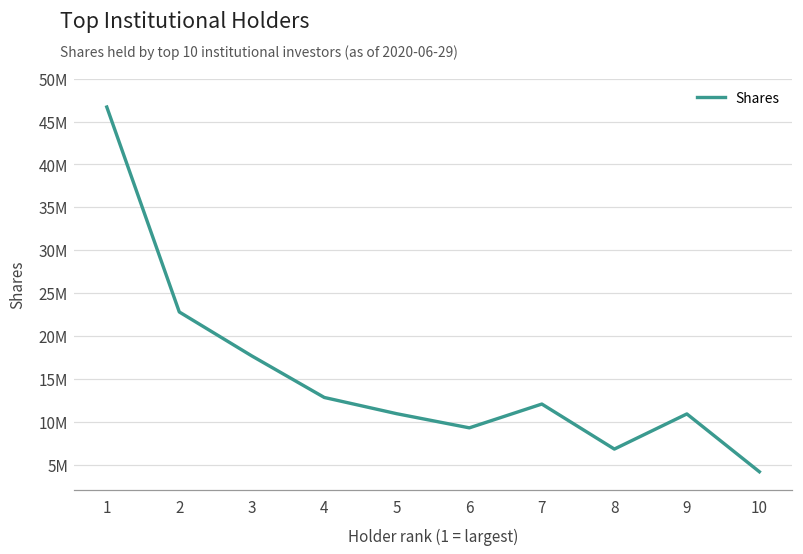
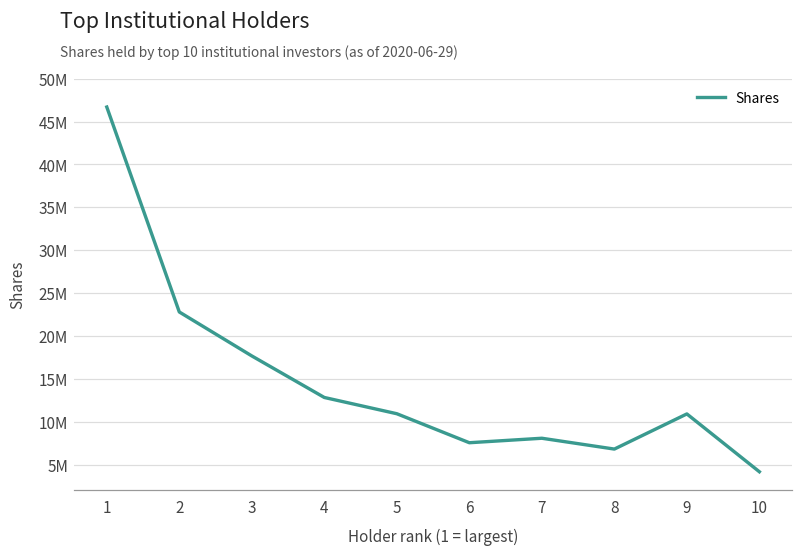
6: 9000000 -> 8000000
7: 12000000 -> 8000000
